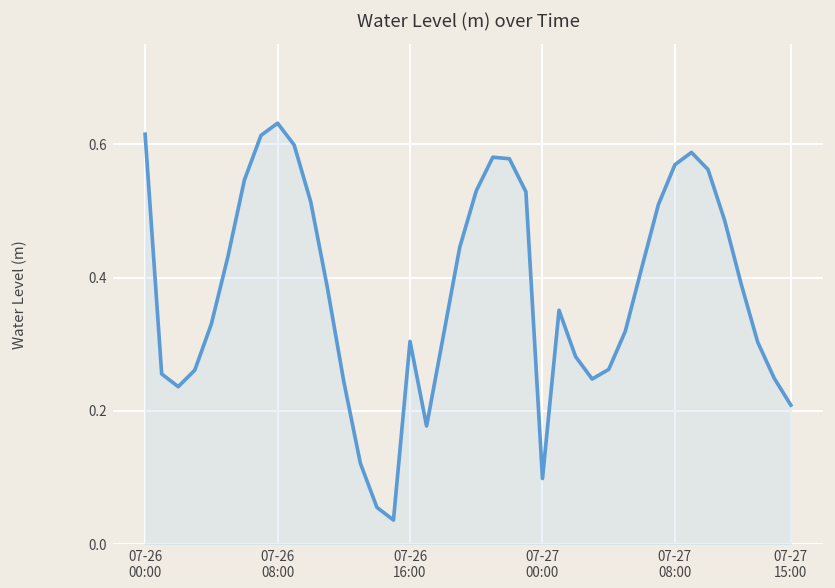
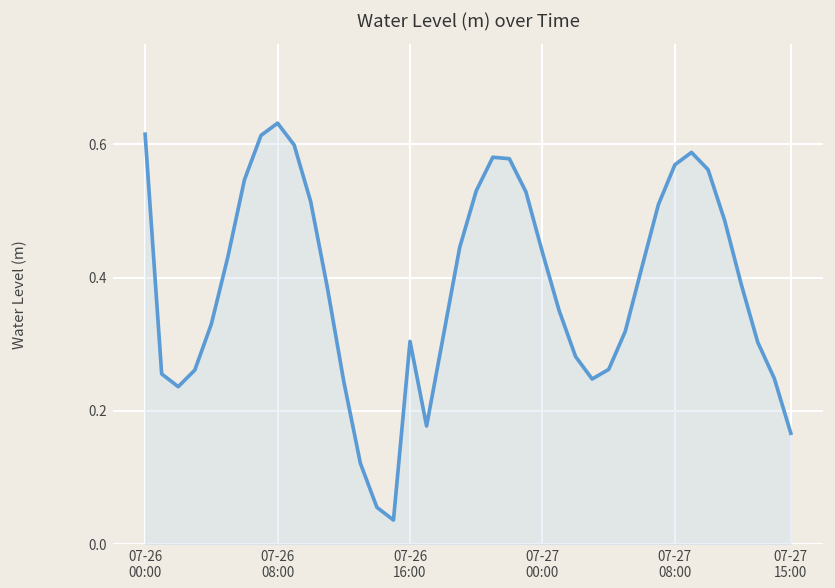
07-27 00:00: 0.10 -> 0.44
07-27 15:00: 0.21 -> 0.17
